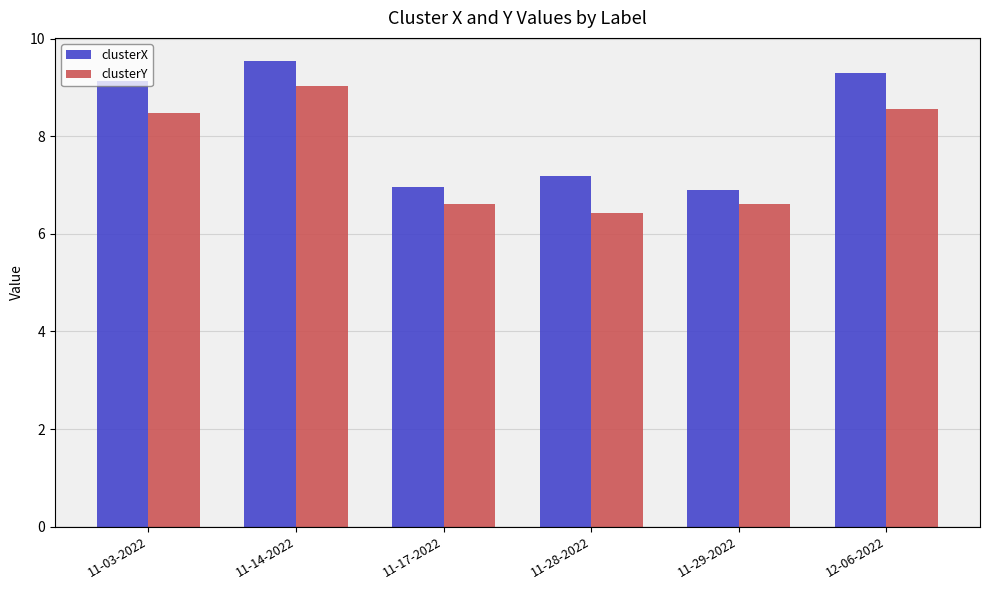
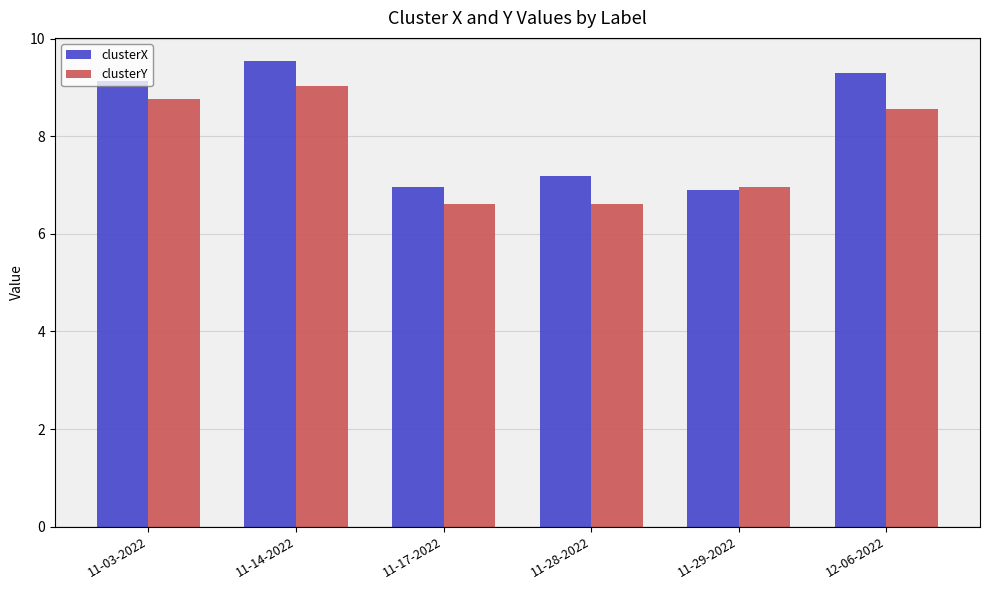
clusterY, 11-03-2022: 8.5 -> 8.8
clusterY, 11-28-2022: 6.4 -> 6.6
clusterY, 11-29-2022: 6.6 -> 7.0
